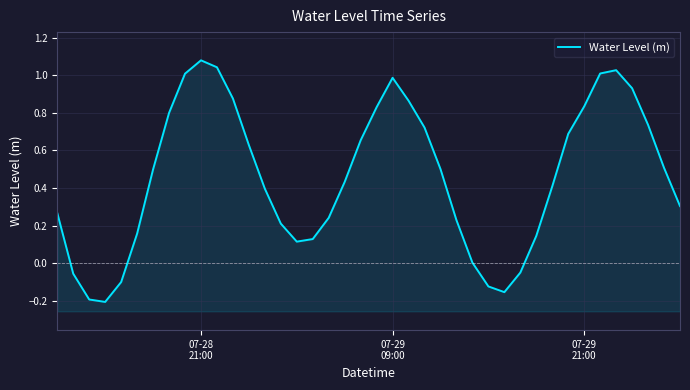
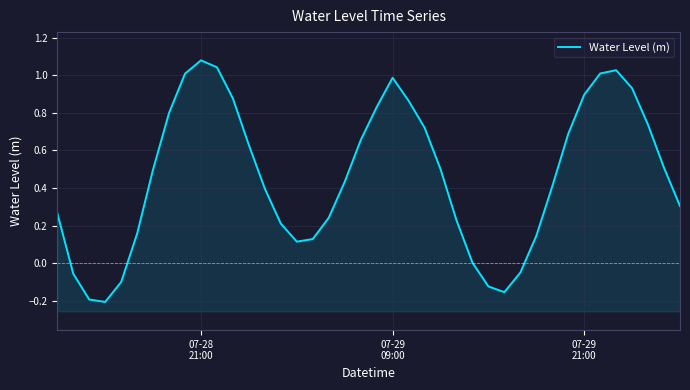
07-29 21:00: 0.83 -> 0.90
